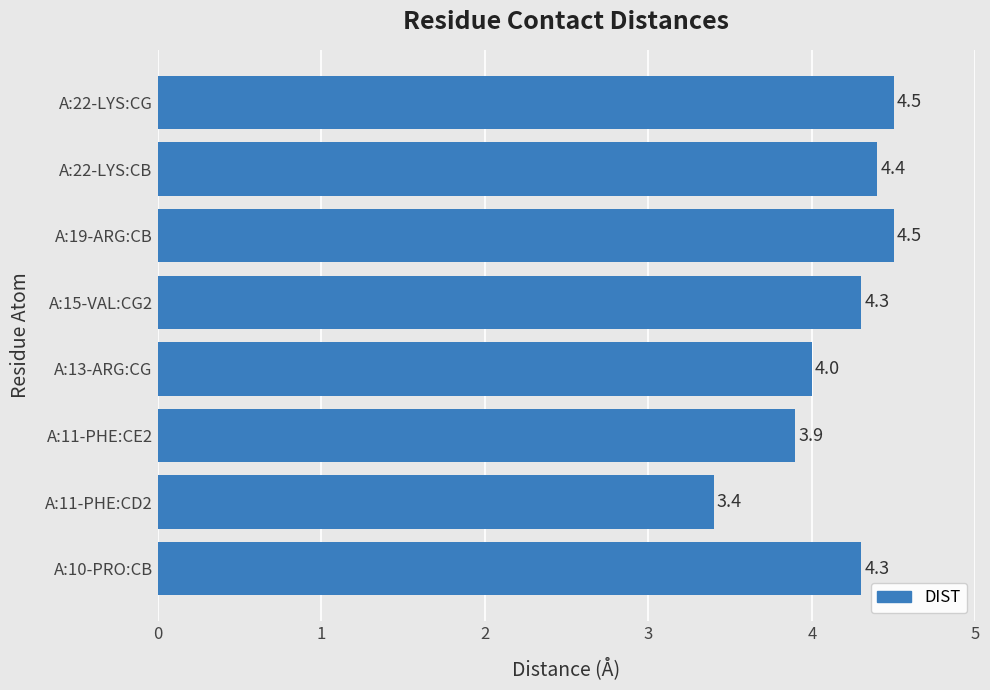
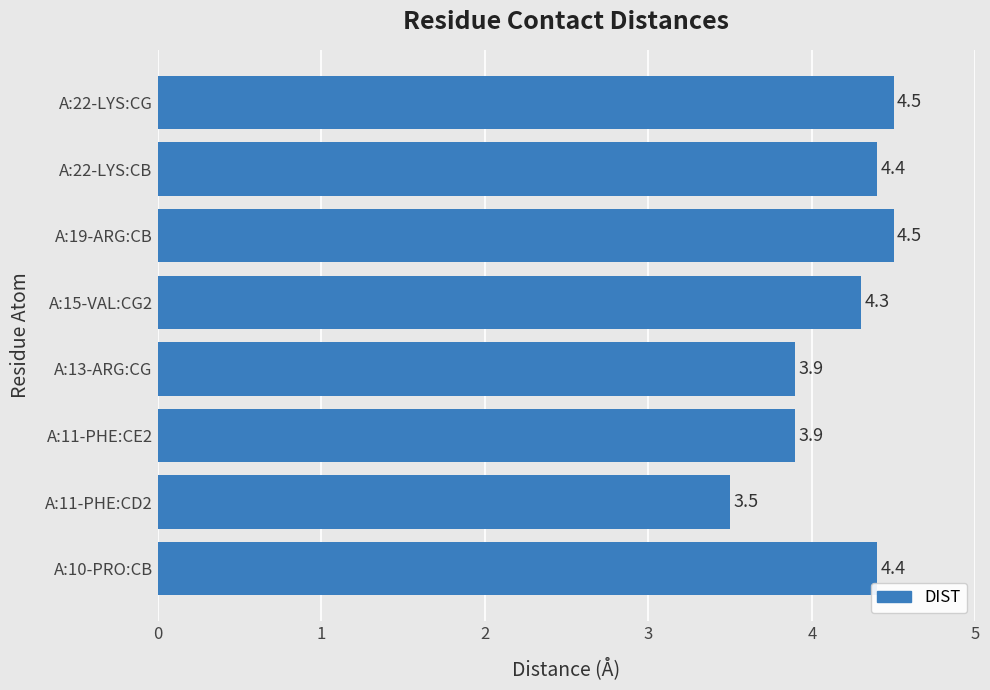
A:13-ARG:CG: 4.0 -> 3.9
A:11-PHE:CD2: 3.4 -> 3.5
A:10-PRO:CB: 4.3 -> 4.4
